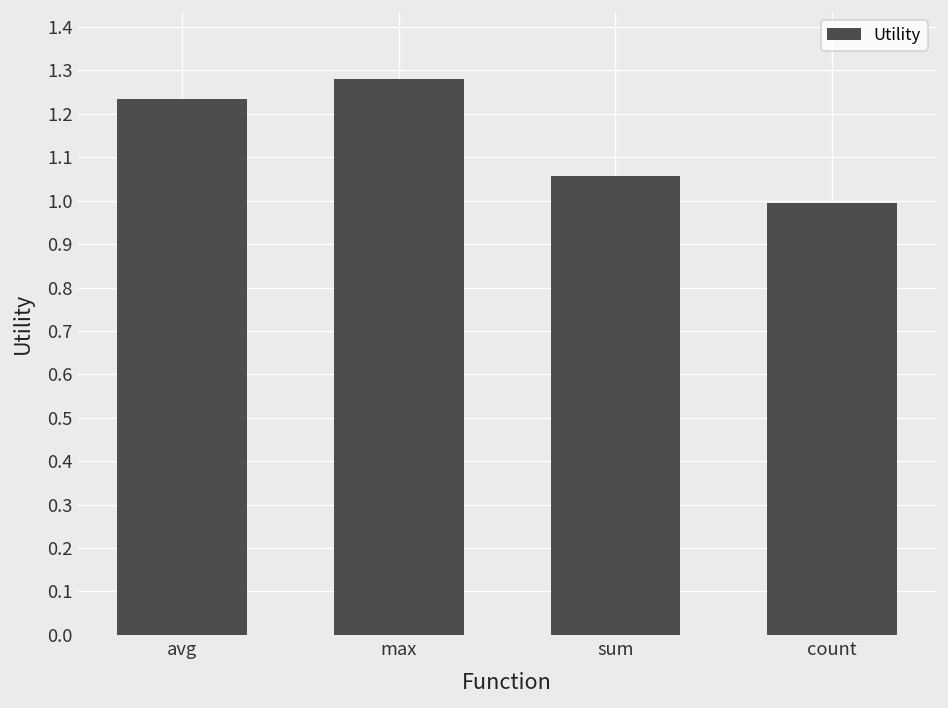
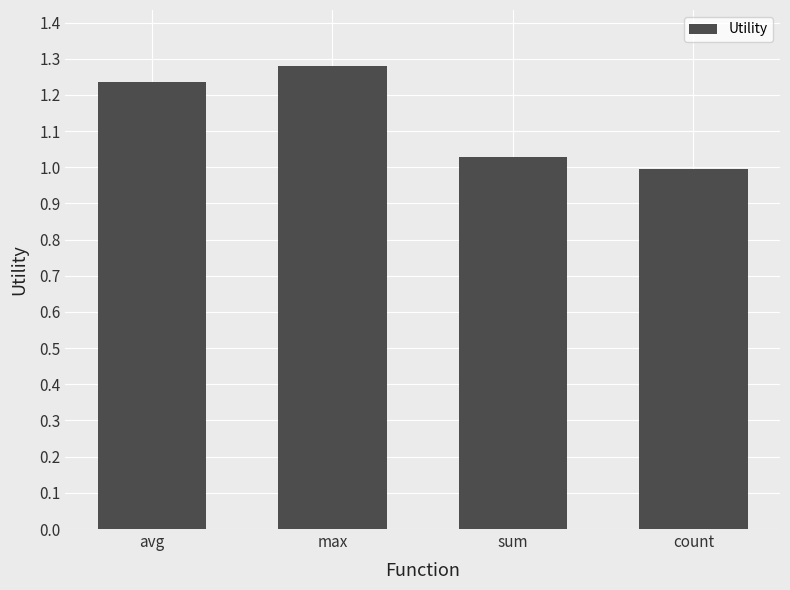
sum: 1.06 -> 1.03
